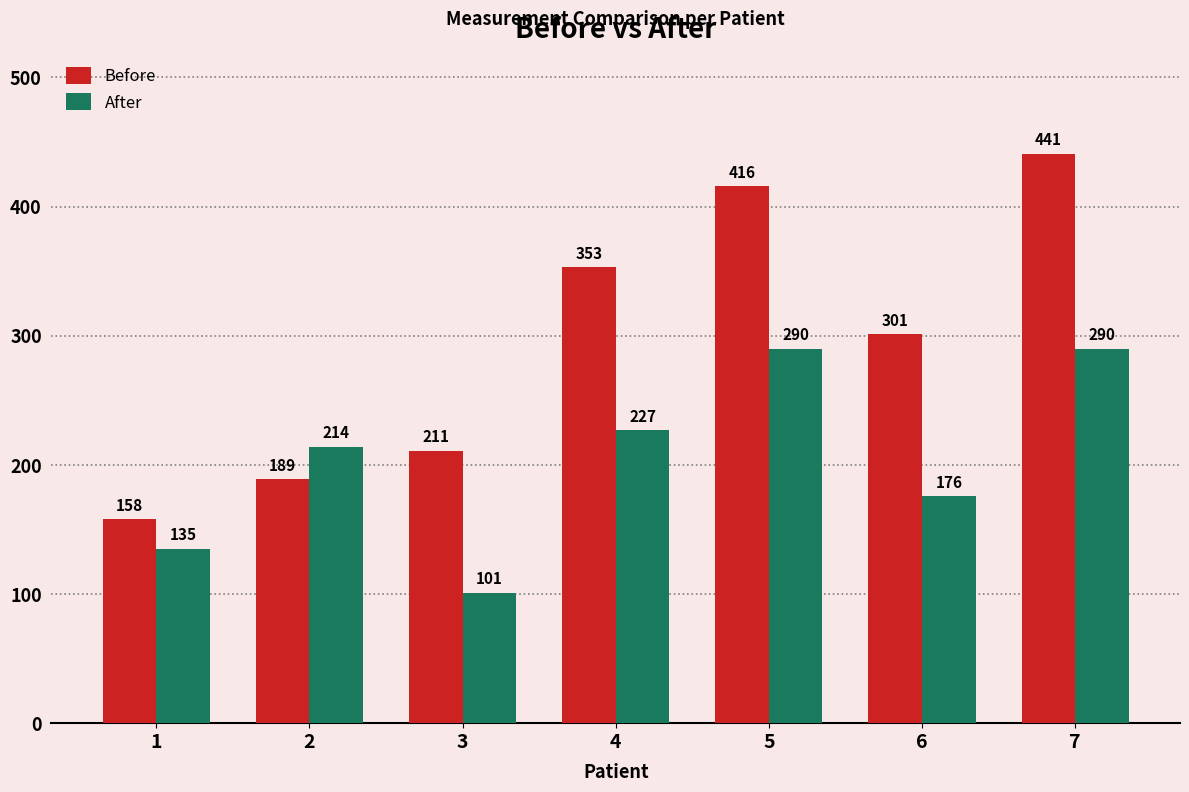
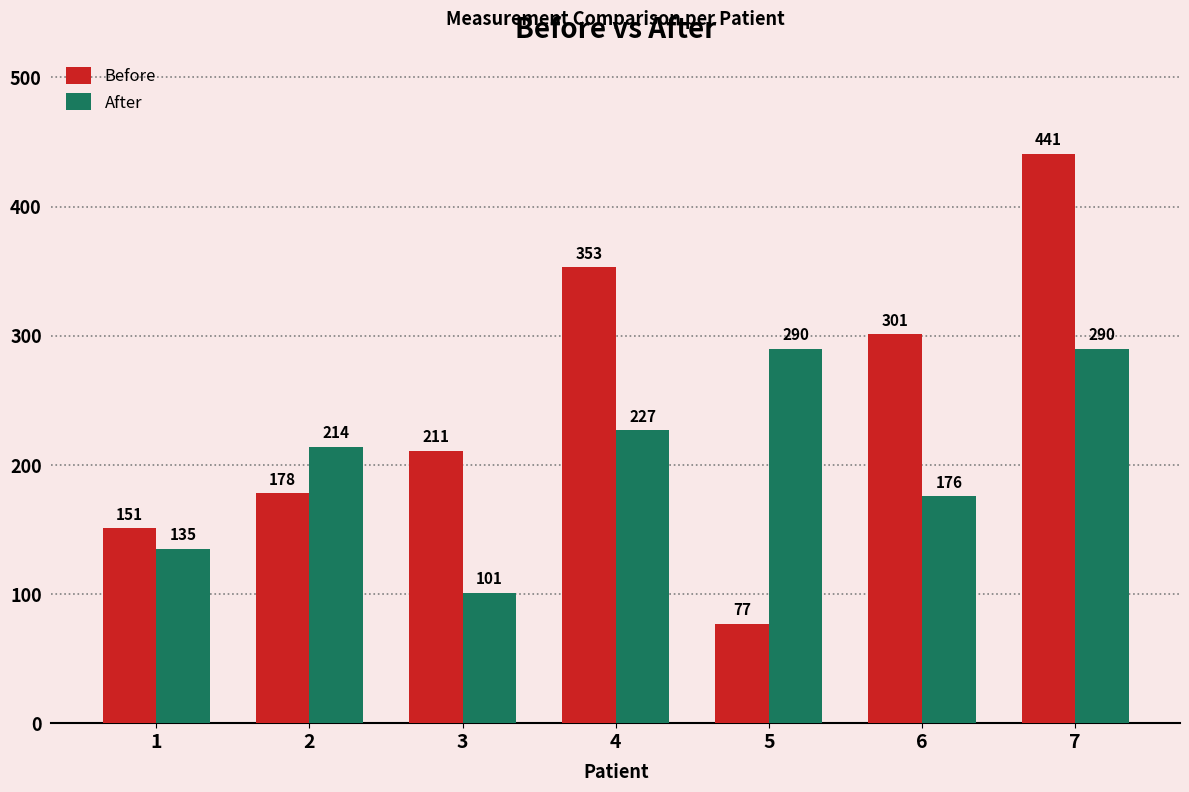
Before, 1: 158 -> 151
Before, 2: 189 -> 178
Before, 5: 416 -> 77
